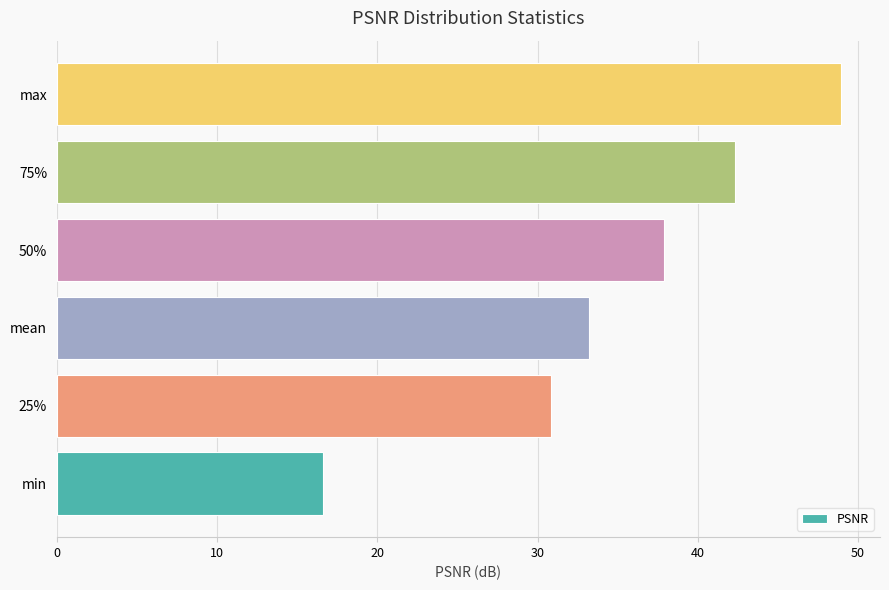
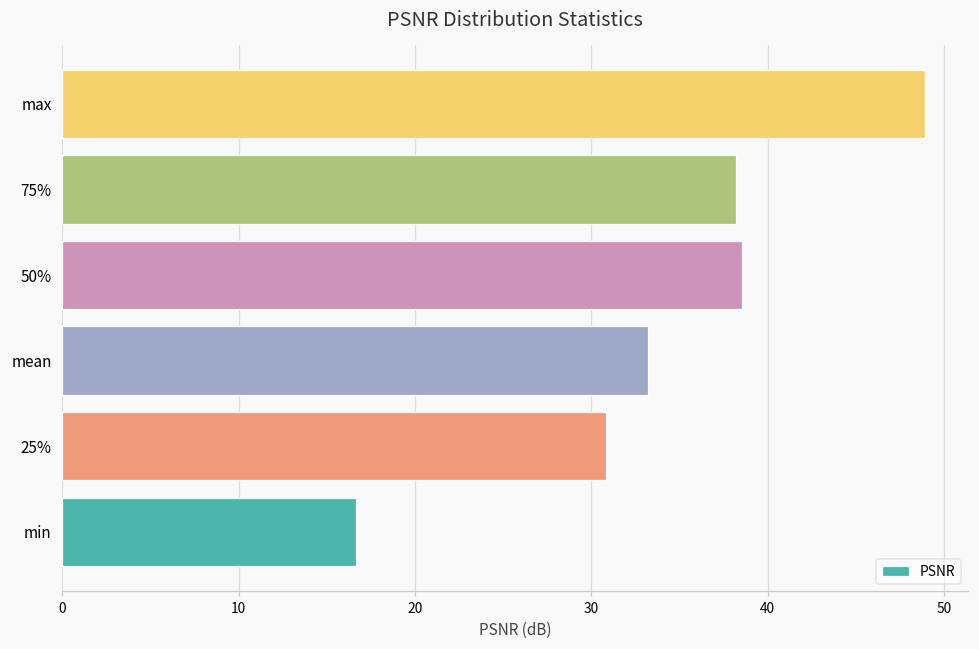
75%: 42.3 -> 38.2
50%: 37.9 -> 38.5
